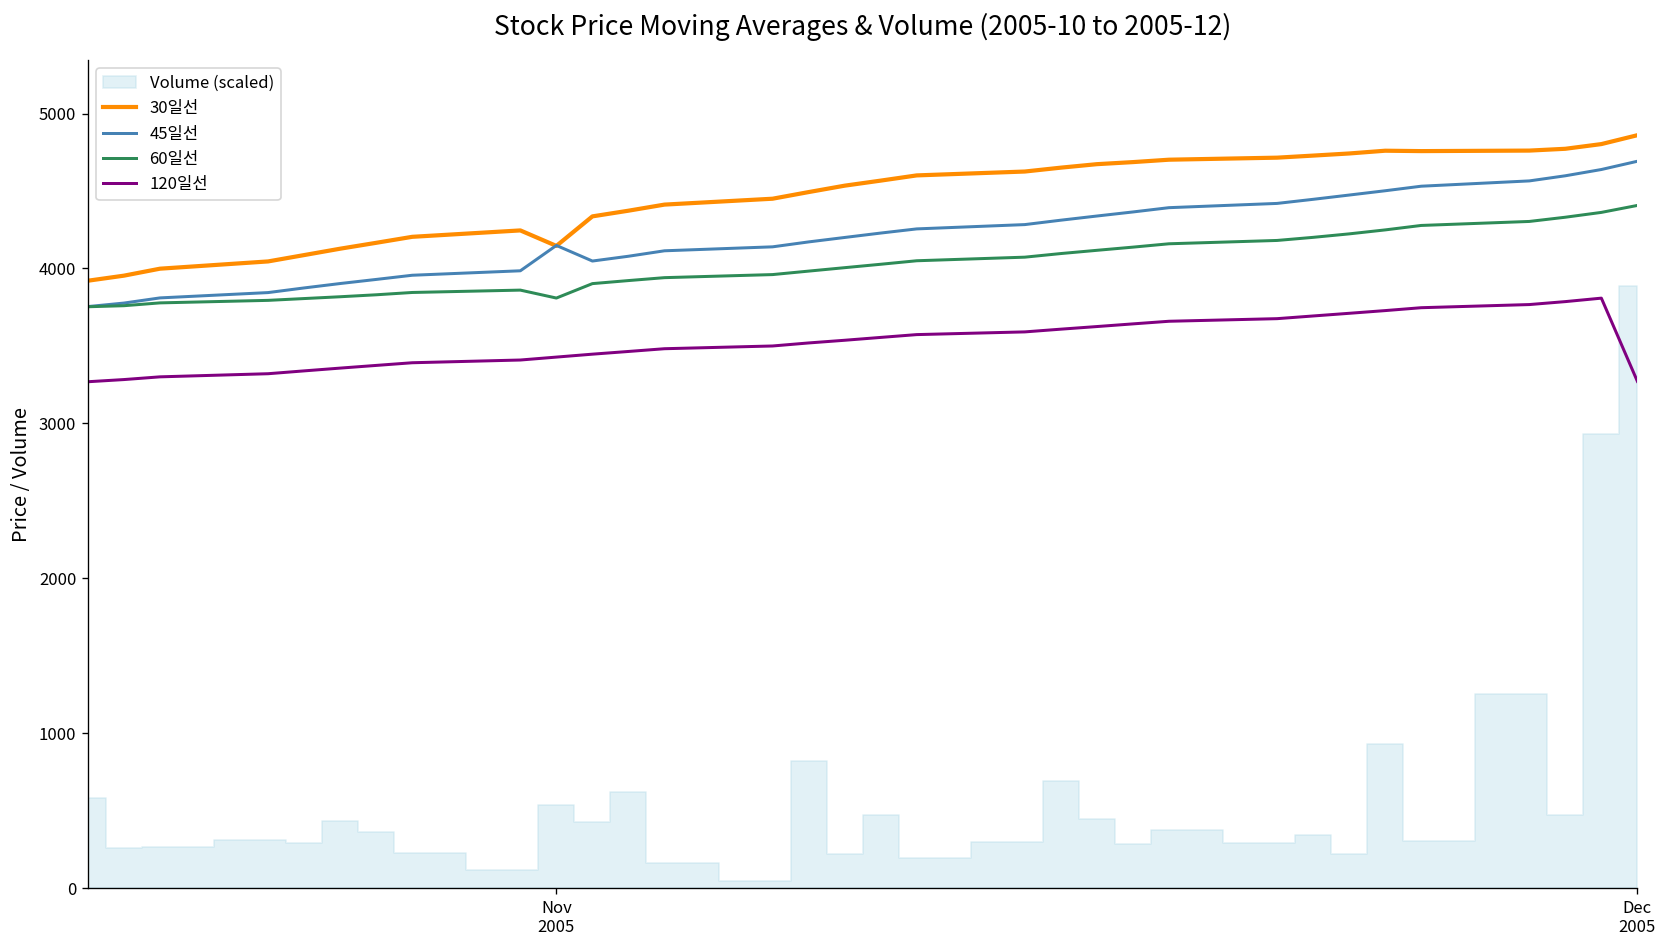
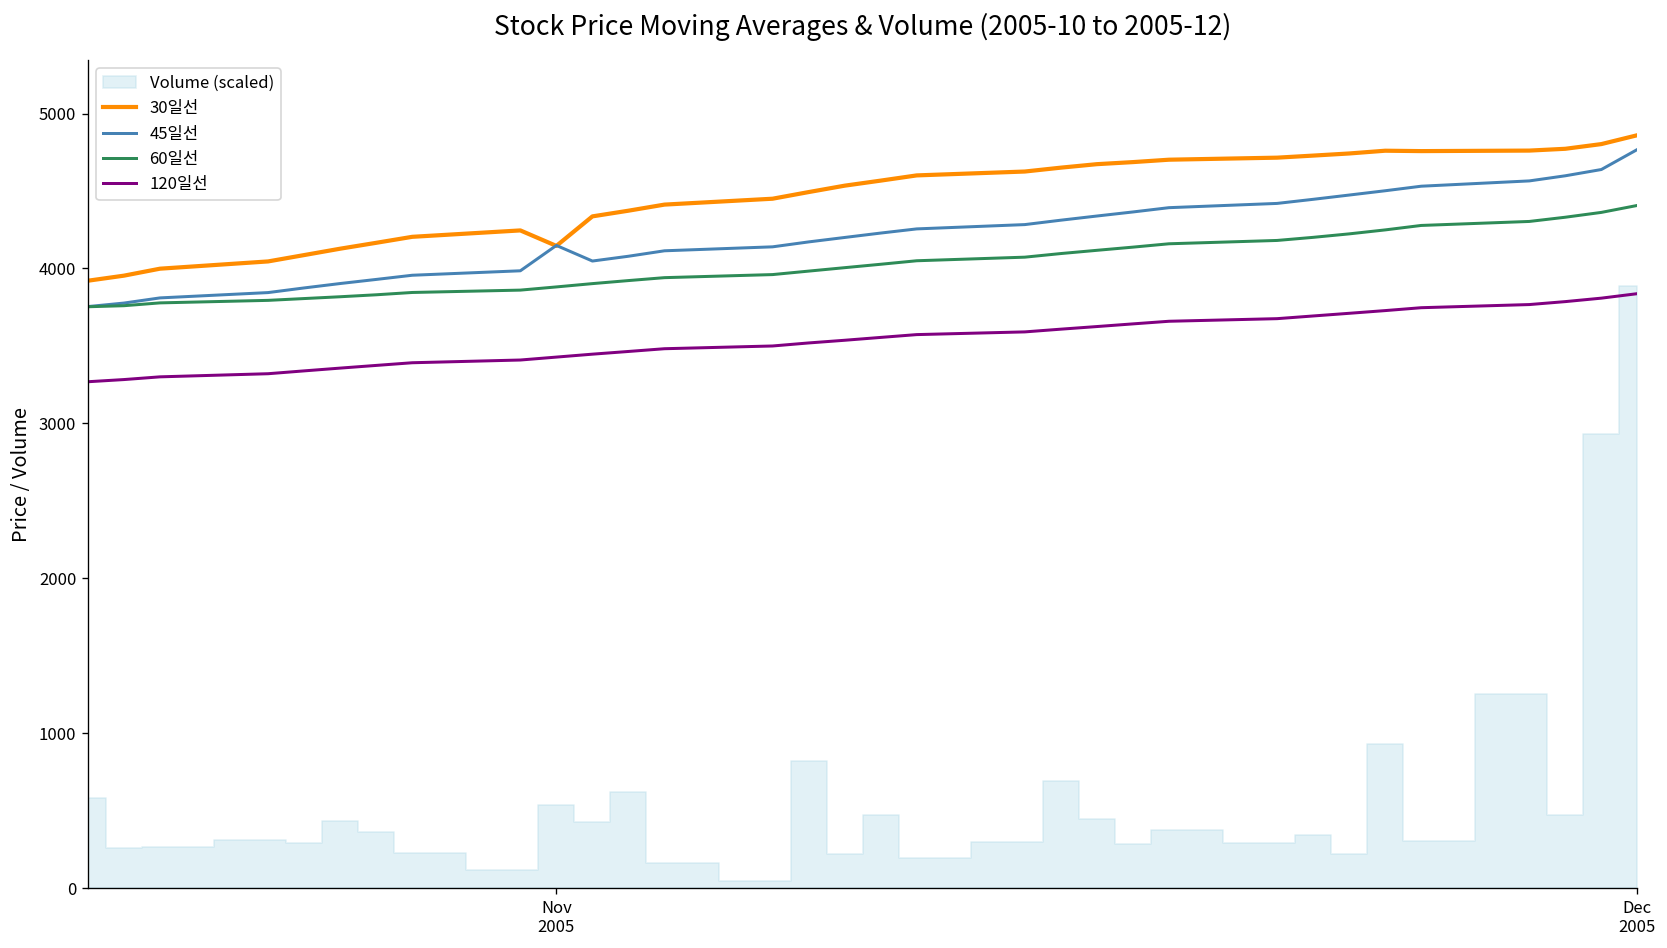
60일선, Nov 2005: 3810 -> 3880
45일선, Dec 2005: 4690 -> 4770
120일선, Dec 2005: 3270 -> 3840
